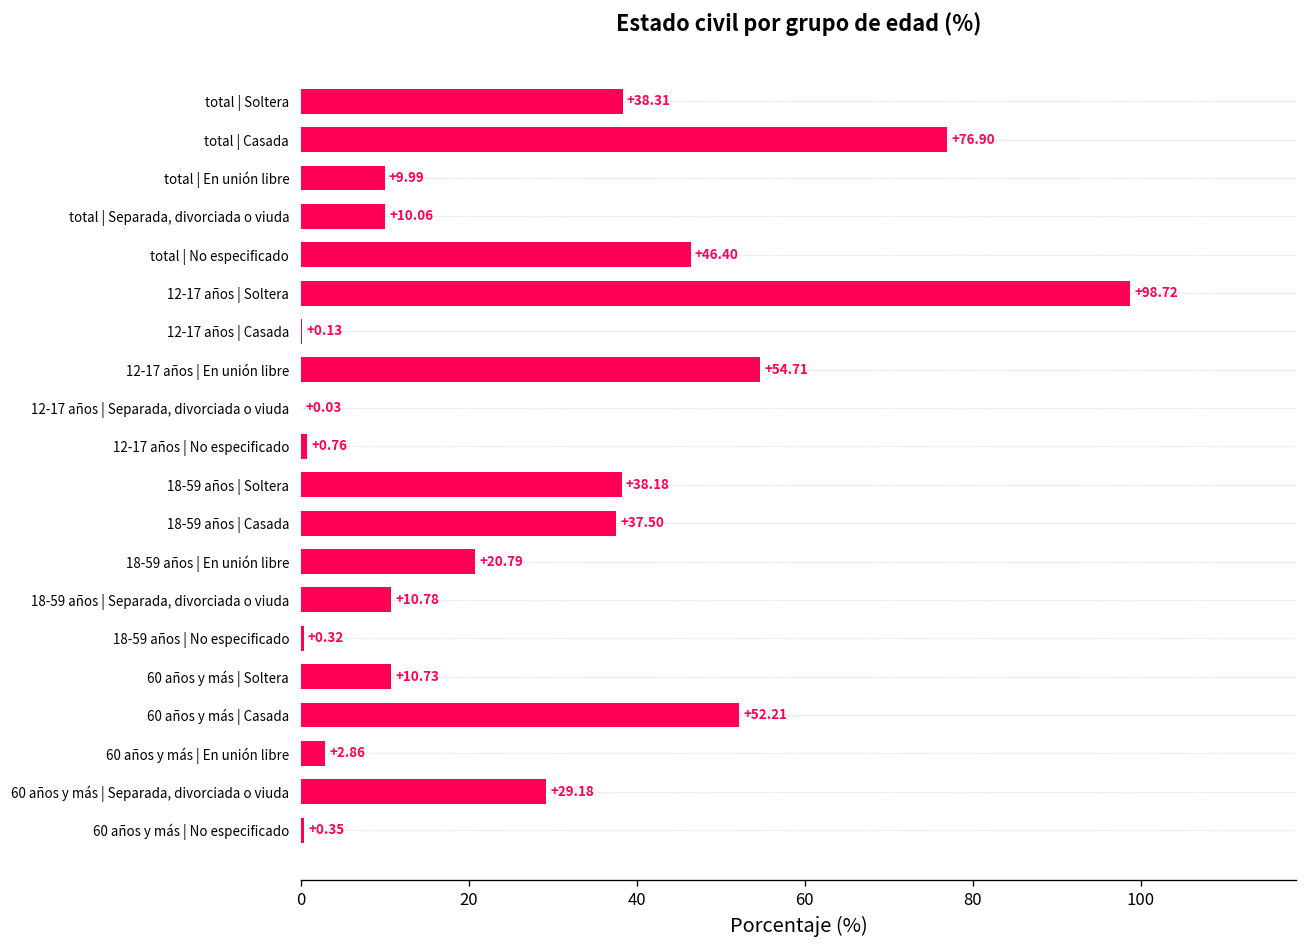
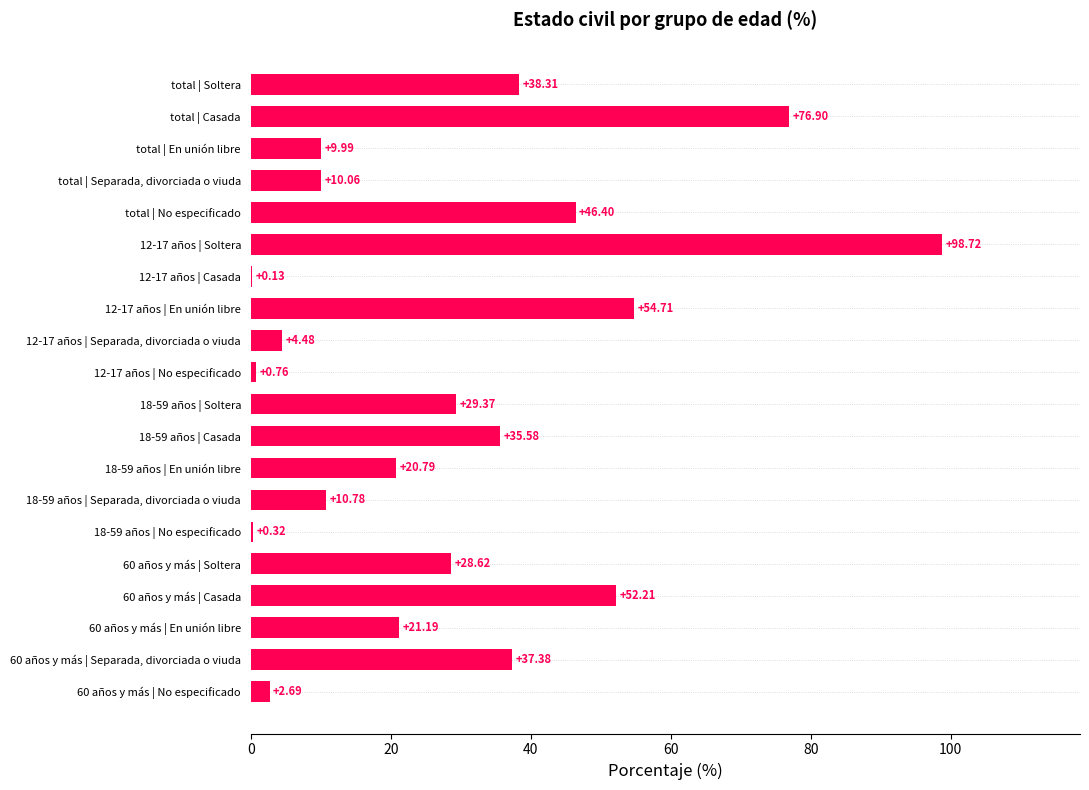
12-17 años | Separada, divorciada o viuda: +0.03 -> +4.48
18-59 años | Soltera: +38.18 -> +29.37
18-59 años | Casada: +37.50 -> +35.58
60 años y más | Soltera: +10.73 -> +28.62
60 años y más | En unión libre: +2.86 -> +21.19
60 años y más | Separada, divorciada o viuda: +29.18 -> +37.38
60 años y más | No especificado: +0.35 -> +2.69
